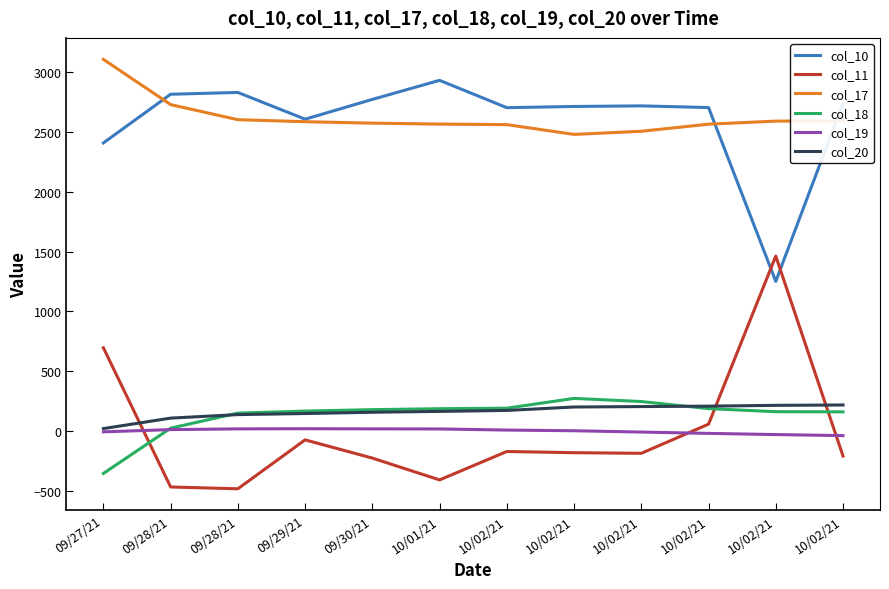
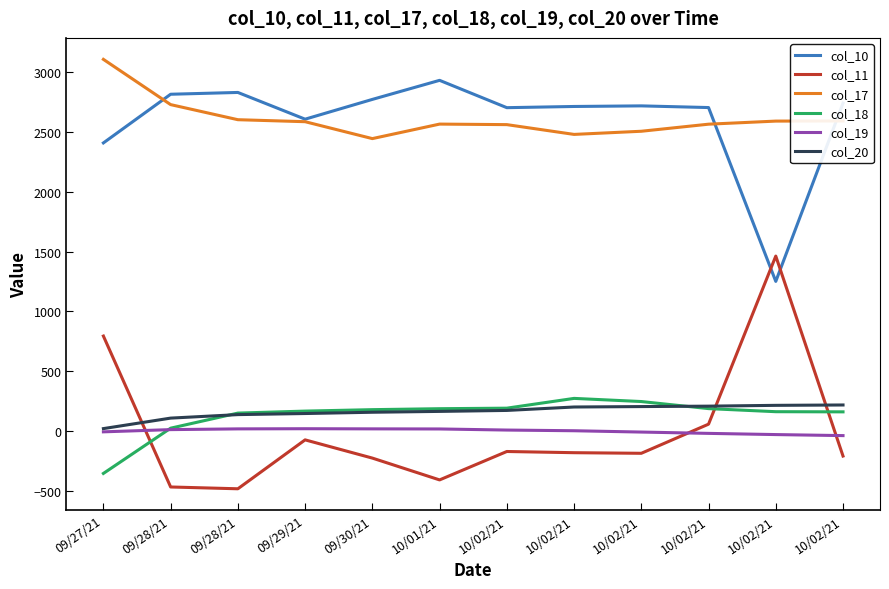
col_11, 09/27/21: 700 -> 800
col_17, 09/30/21: 2570 -> 2440
